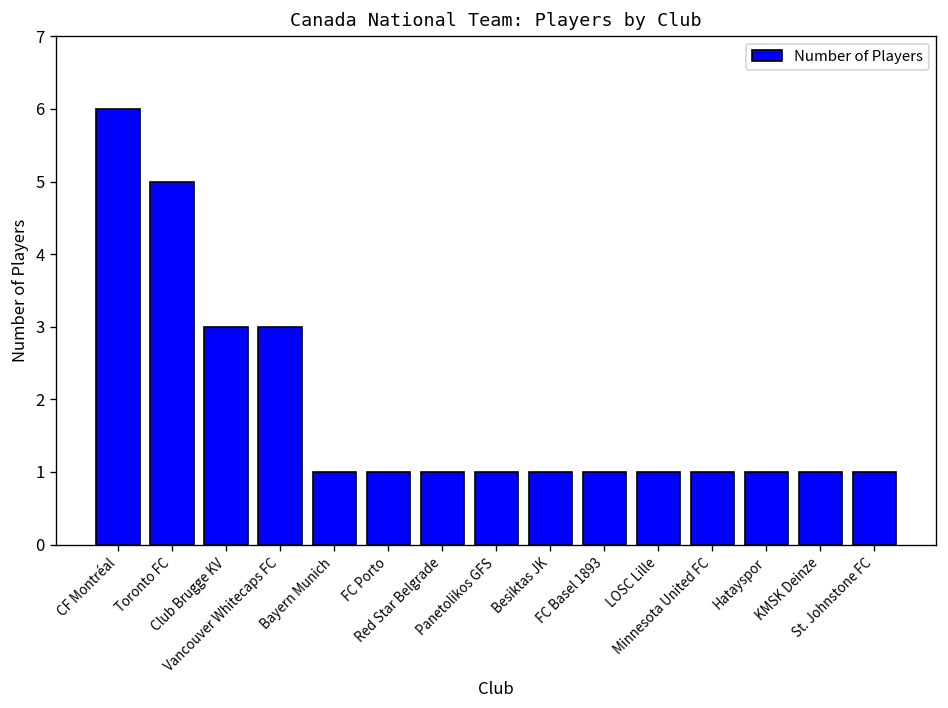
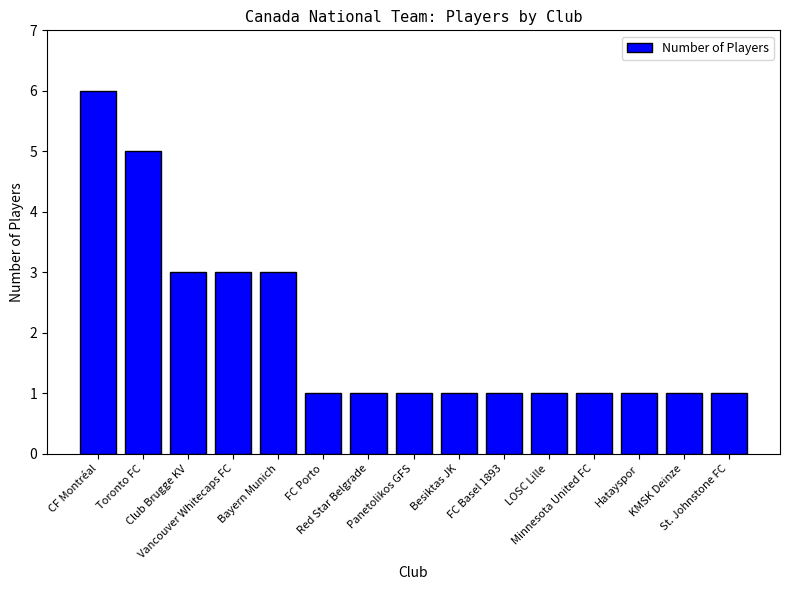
Bayern Munich: 1 -> 3
